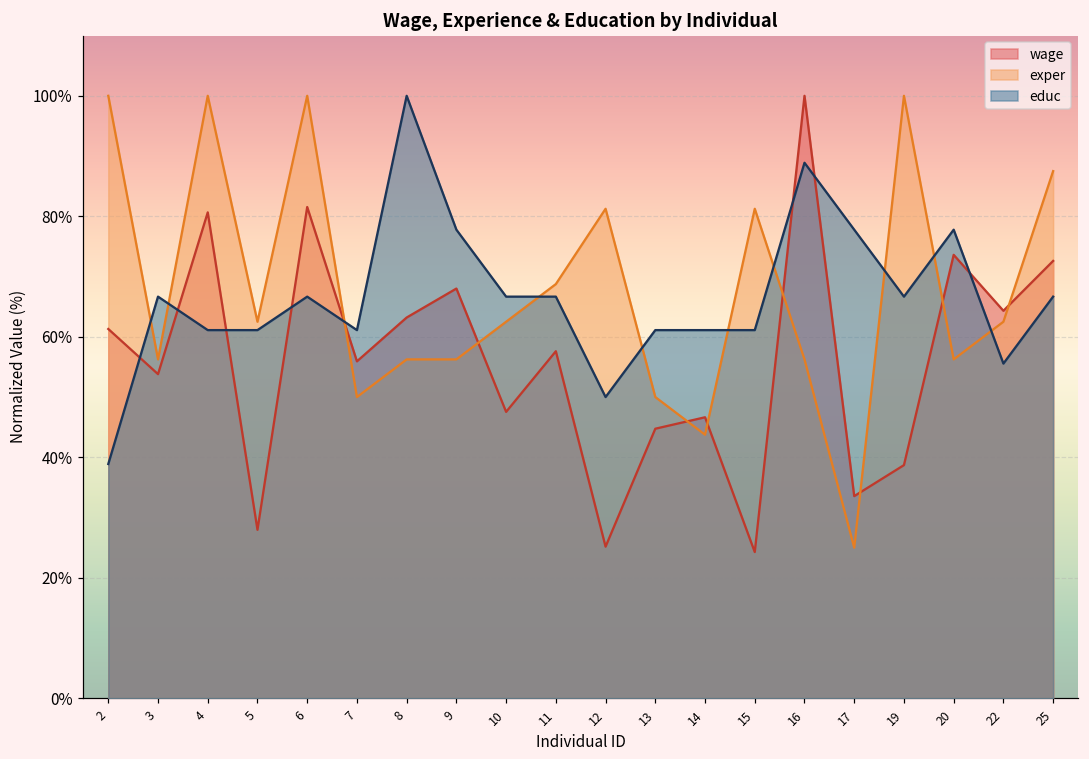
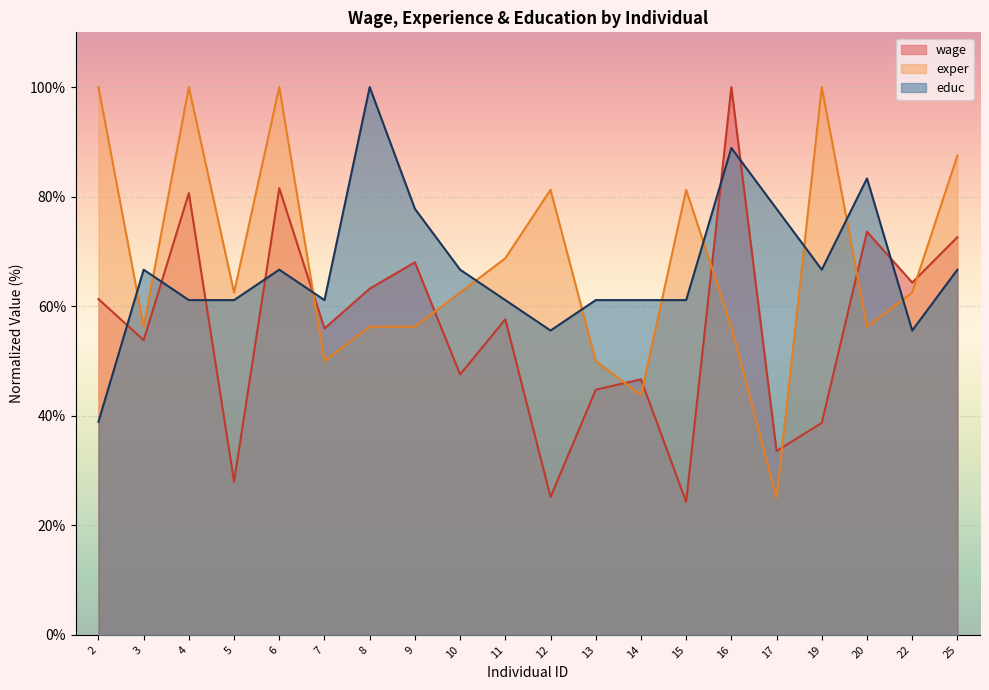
educ, 11: 67% -> 61%
educ, 12: 50% -> 56%
educ, 20: 78% -> 83%
